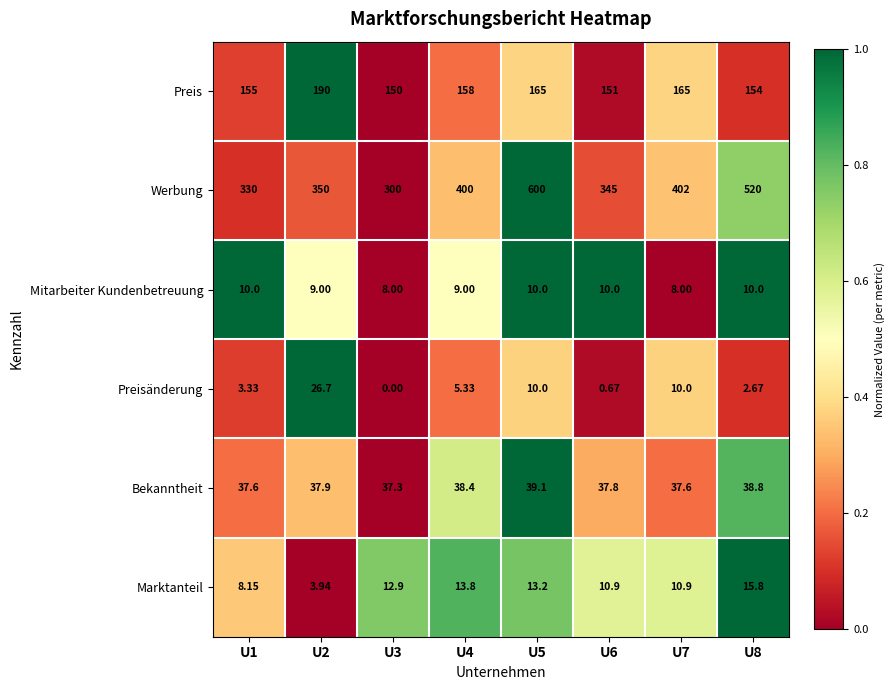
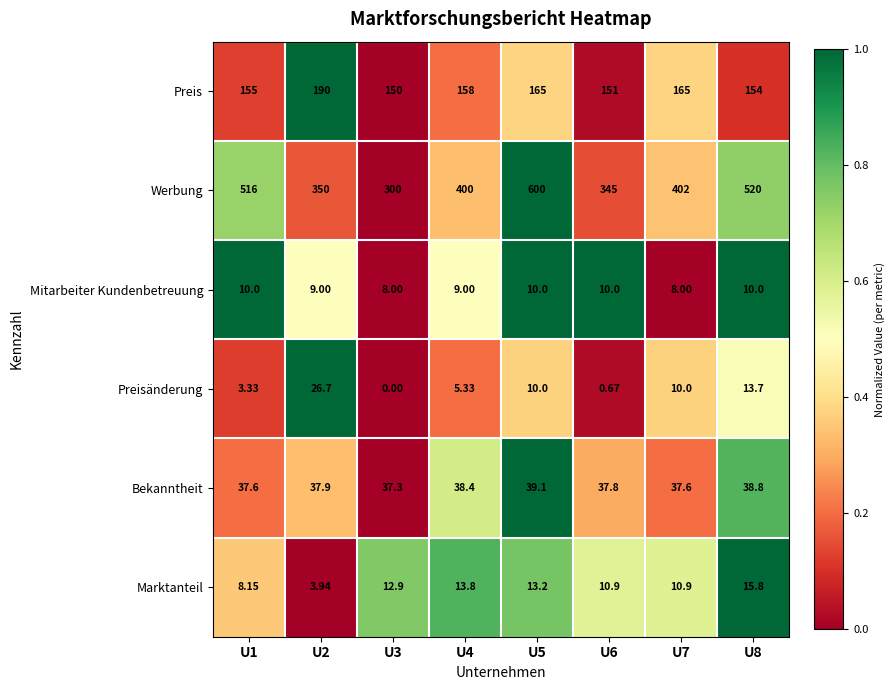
Werbung, U1: 330 -> 516
Preisänderung, U8: 2.67 -> 13.7
